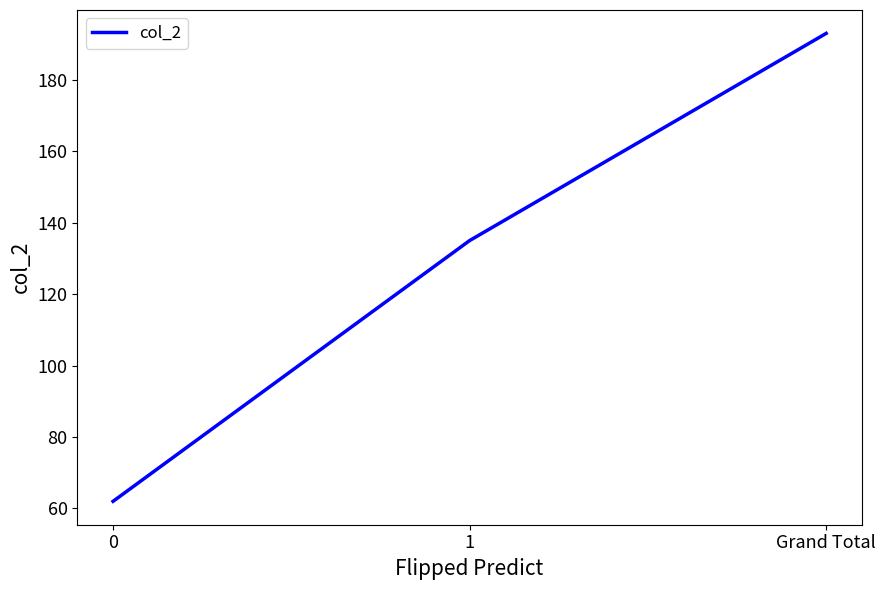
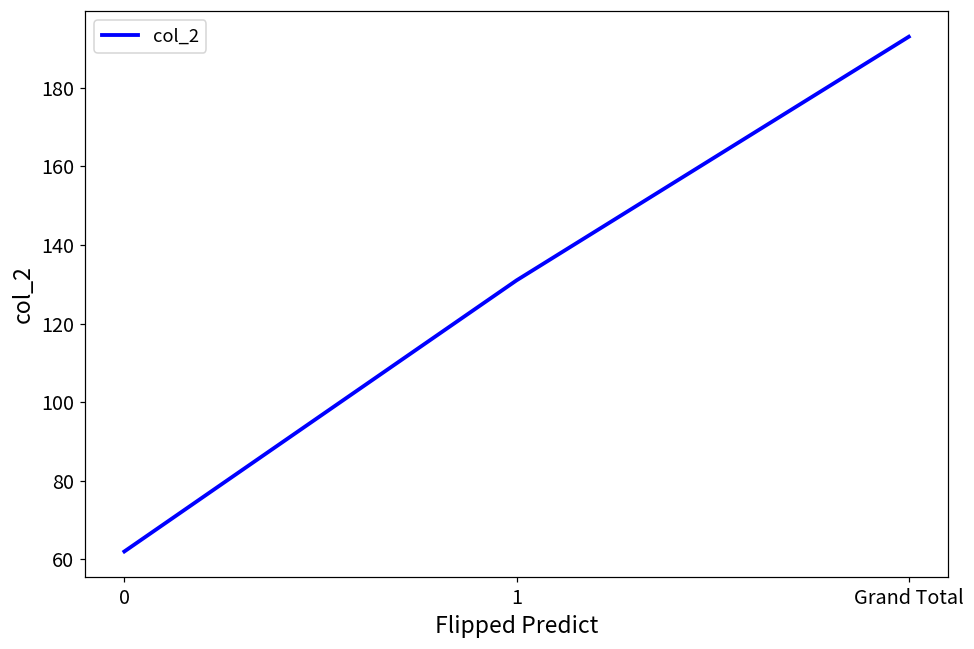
1: 135 -> 131
